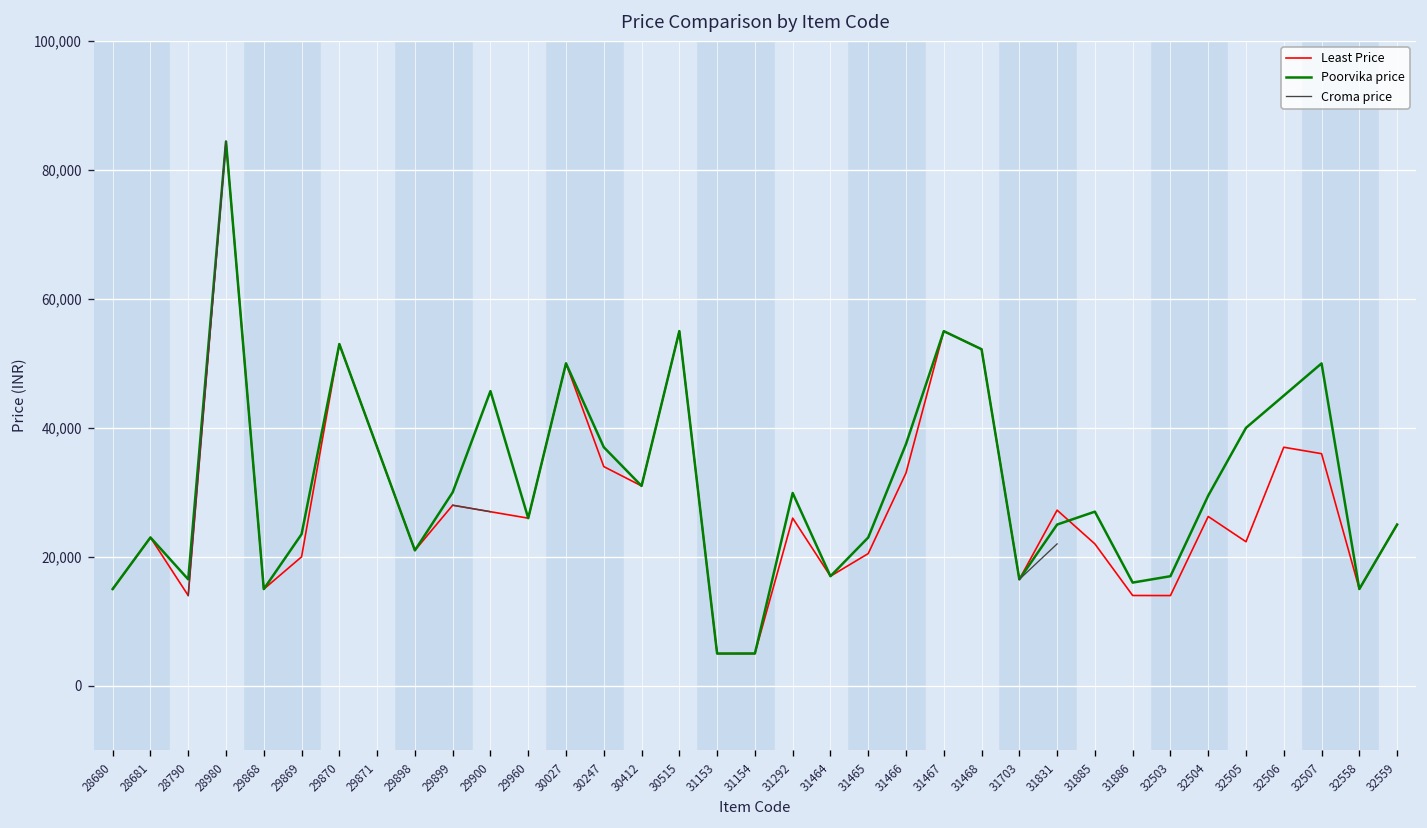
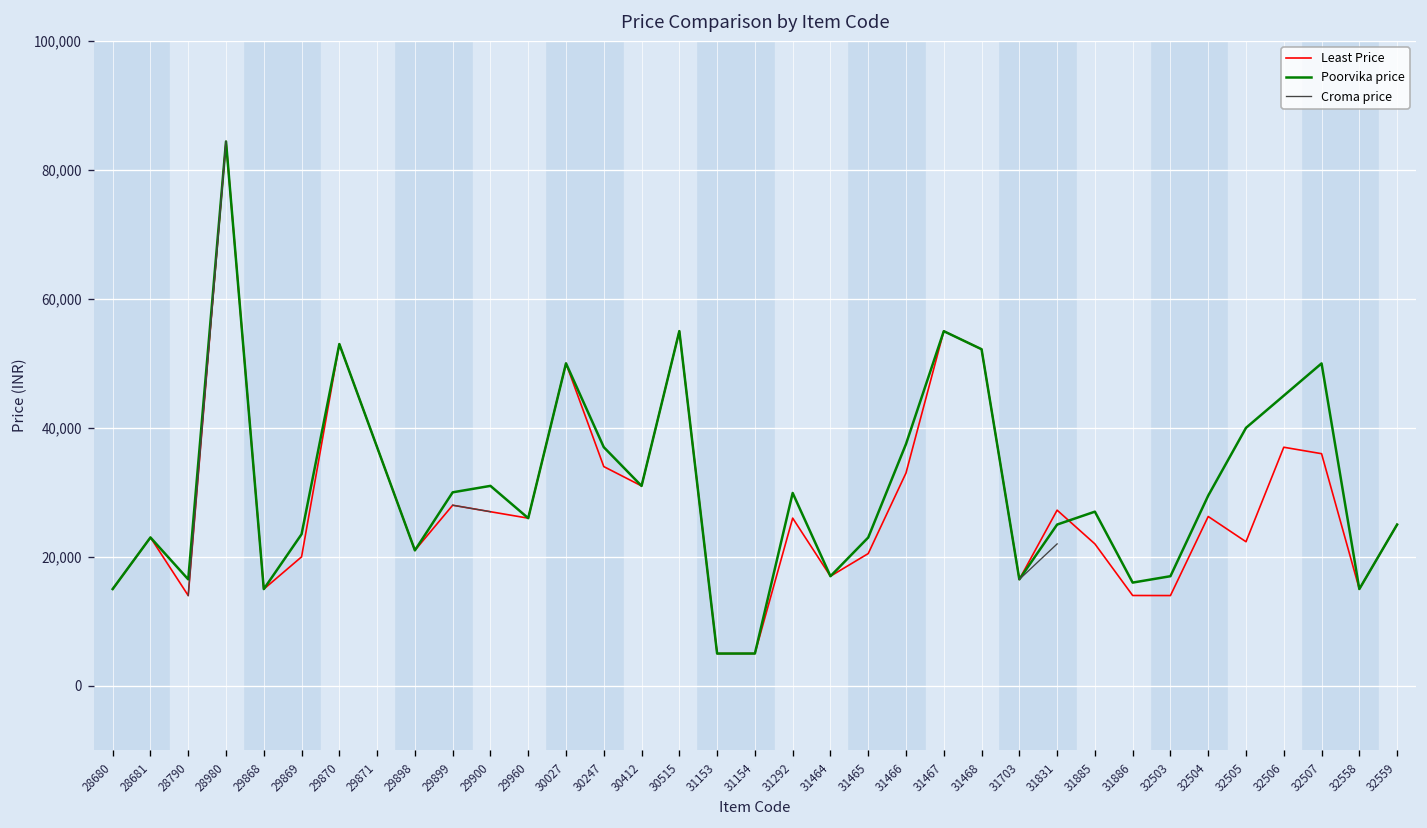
Poorvika price, 29900: 46,000 -> 31,000
